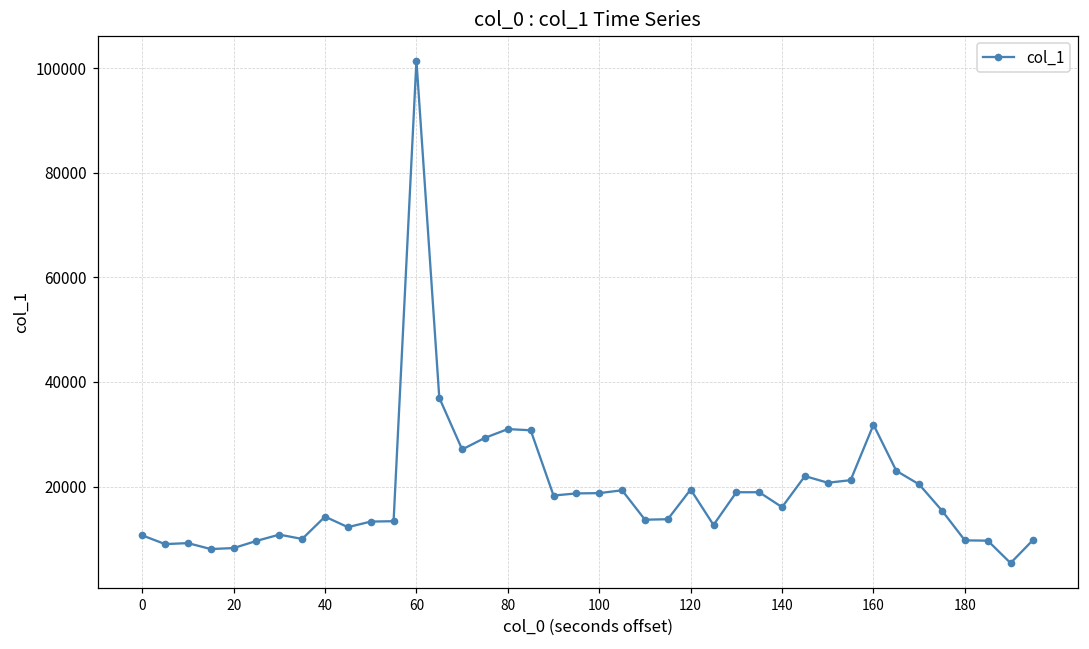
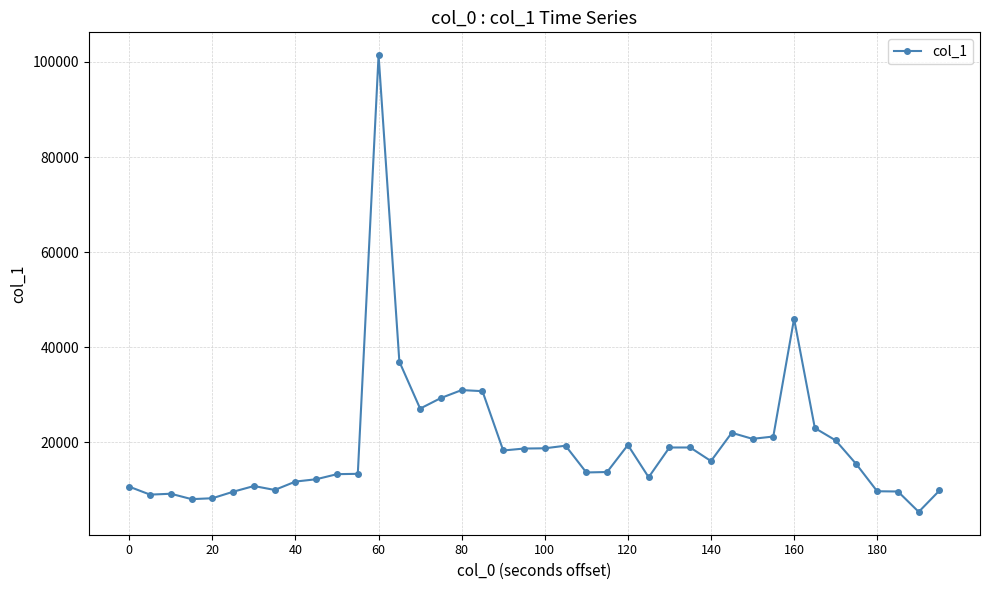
40: 14000 -> 12000
160: 32000 -> 46000
